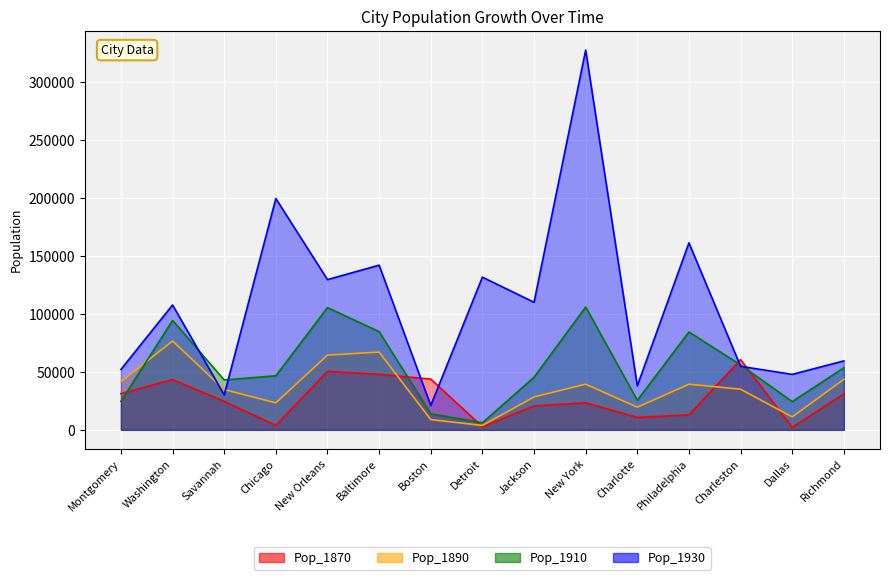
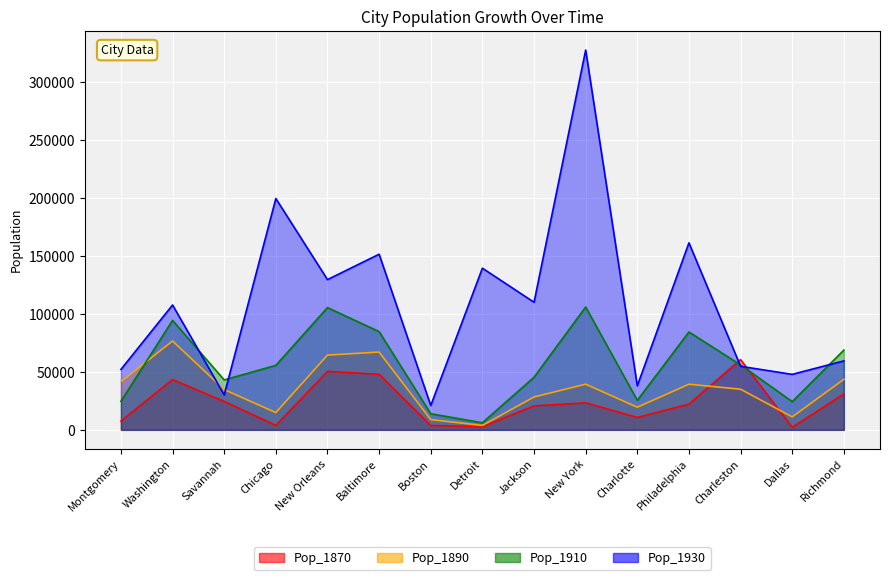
Pop_1870, Montgomery: 31000 -> 8000
Pop_1890, Chicago: 23000 -> 15000
Pop_1910, Chicago: 47000 -> 56000
Pop_1930, Baltimore: 142000 -> 152000
Pop_1870, Boston: 44000 -> 4000
Pop_1930, Detroit: 132000 -> 140000
Pop_1870, Philadelphia: 13000 -> 22000
Pop_1910, Richmond: 54000 -> 69000
